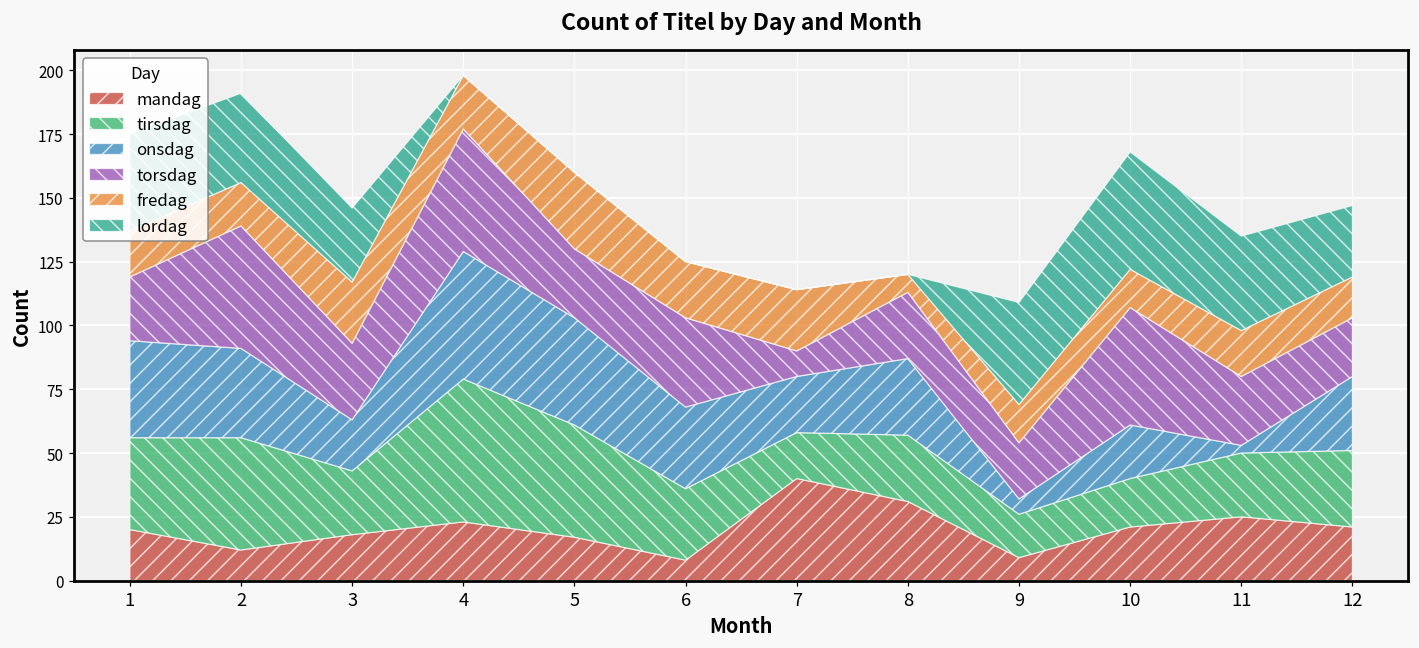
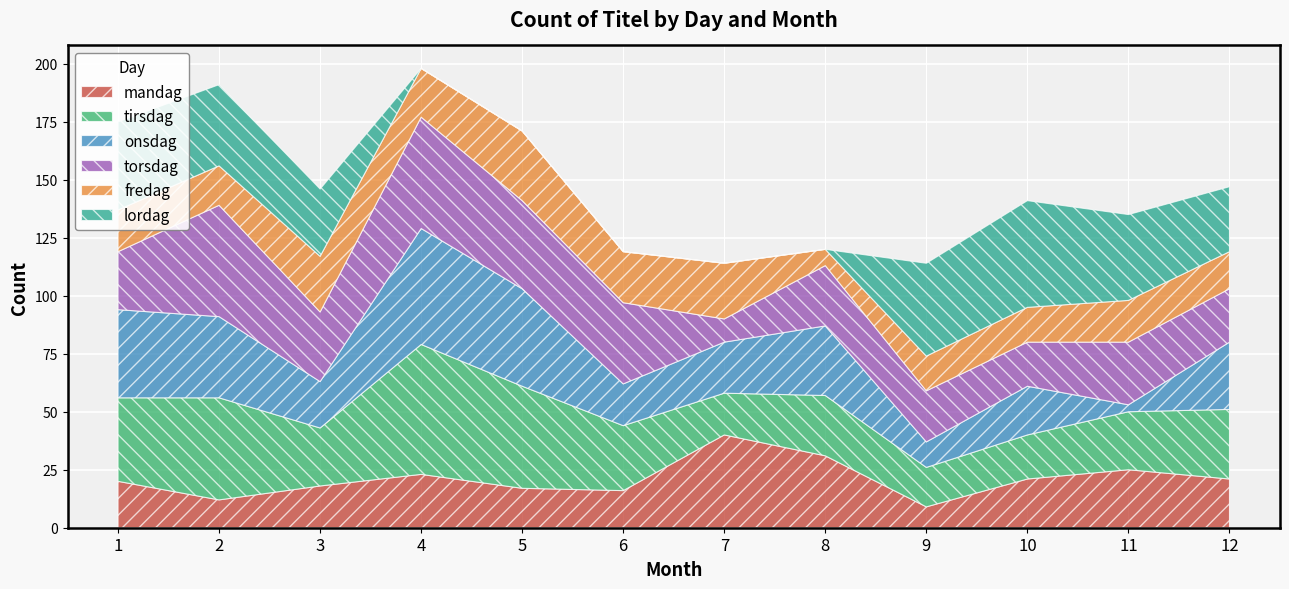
torsdag, 5: 27 -> 38
mandag, 6: 8 -> 16
onsdag, 6: 32 -> 18
onsdag, 9: 6 -> 11
torsdag, 10: 46 -> 19
